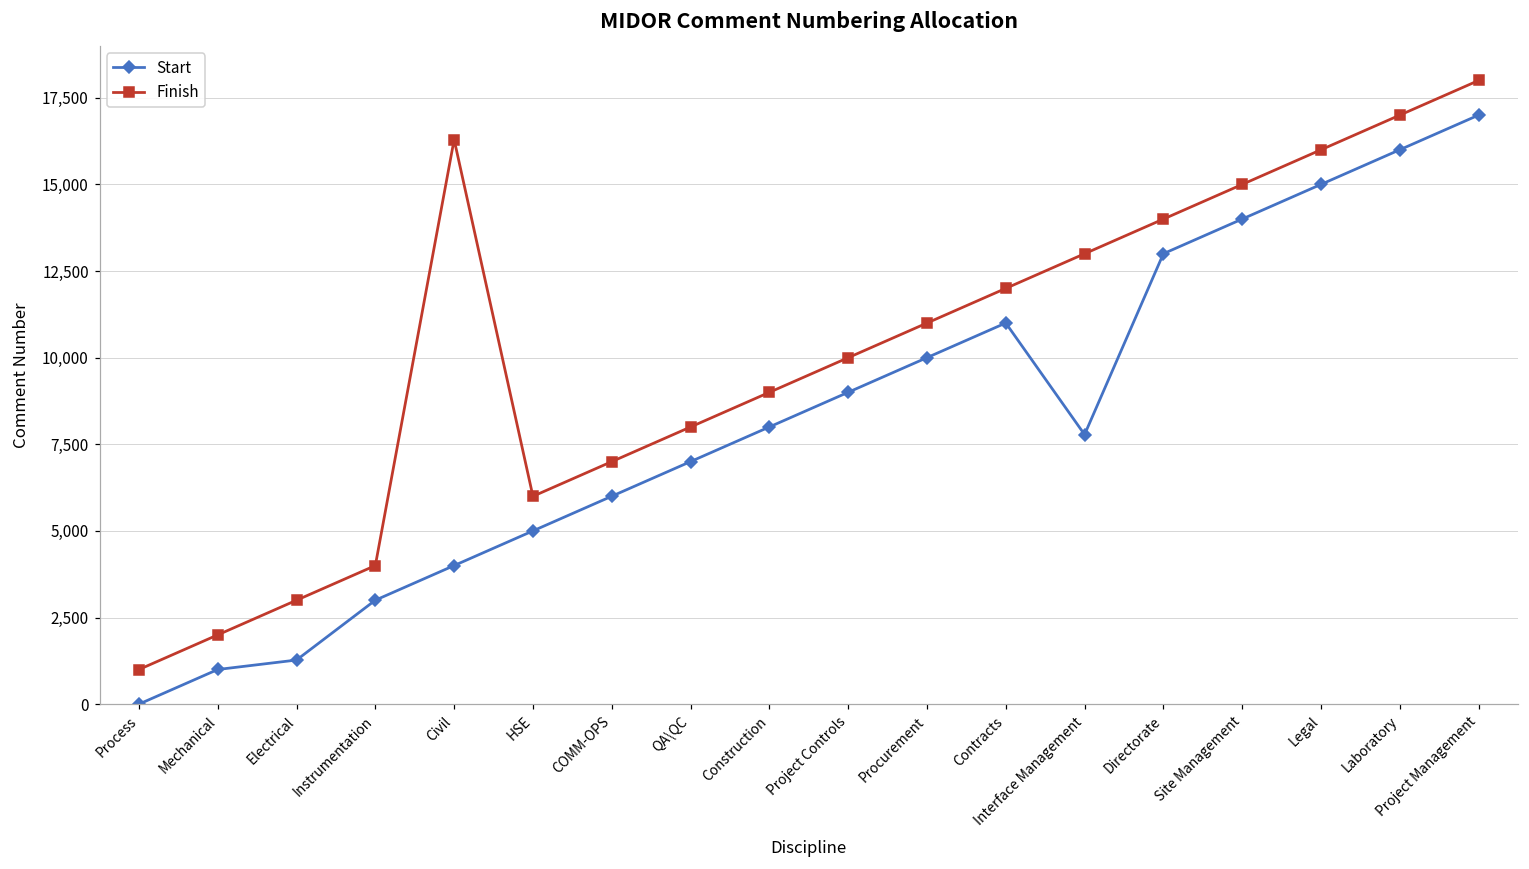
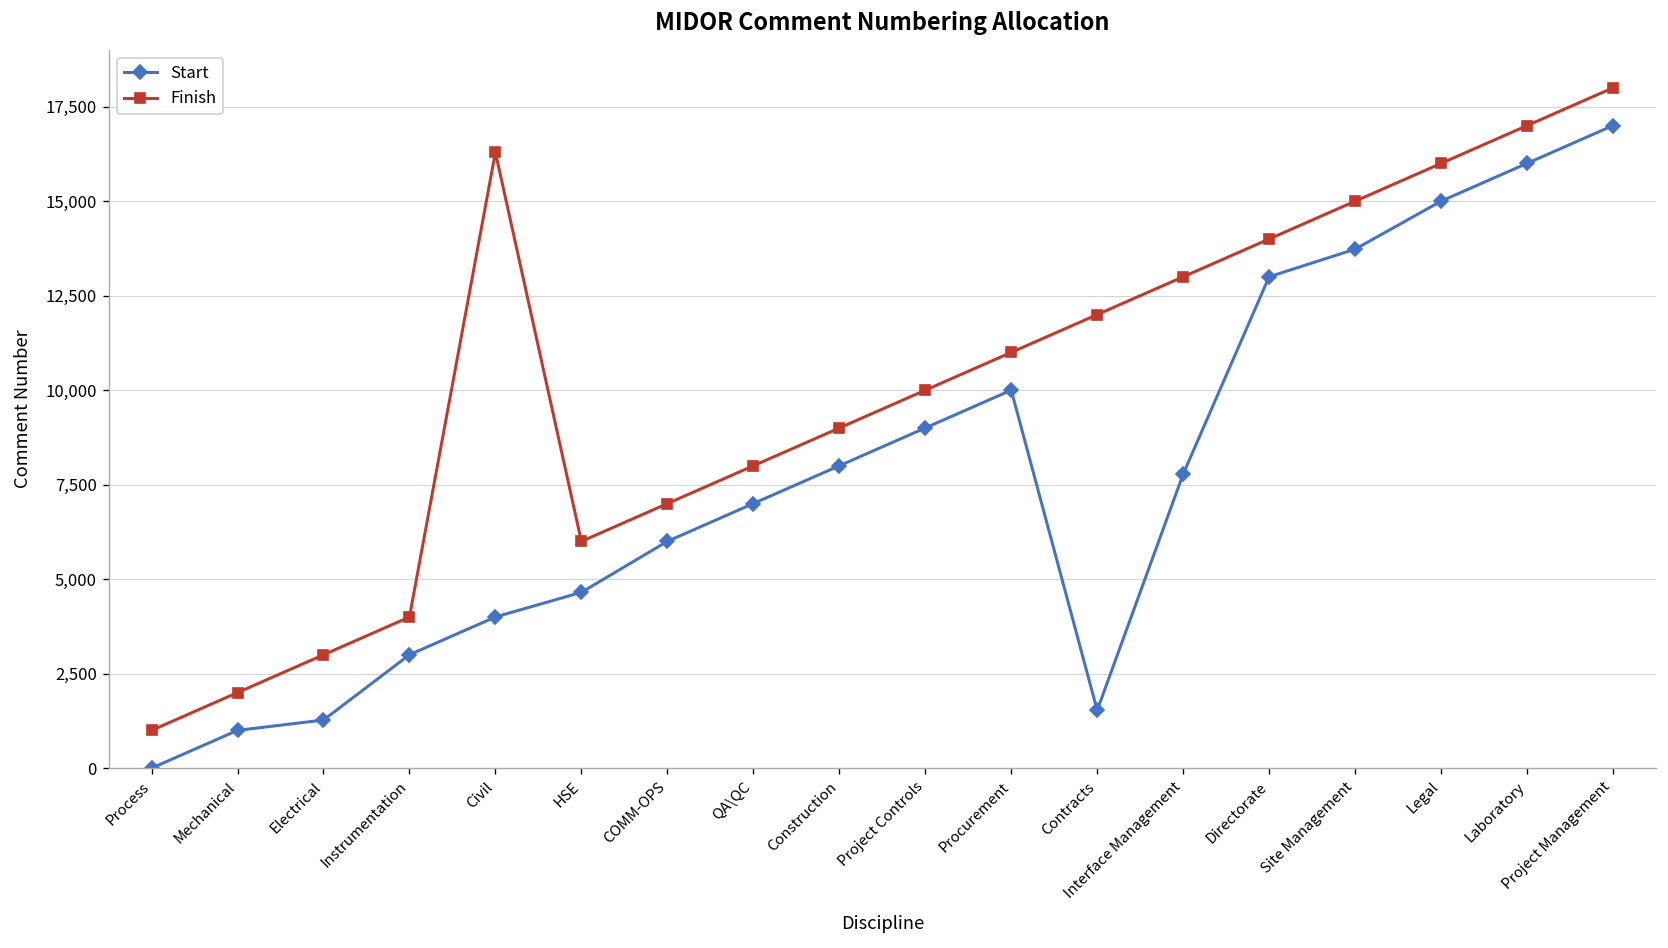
Start, HSE: 5,000 -> 4,700
Start, Contracts: 11,000 -> 1,500
Start, Site Management: 14,000 -> 13,700
